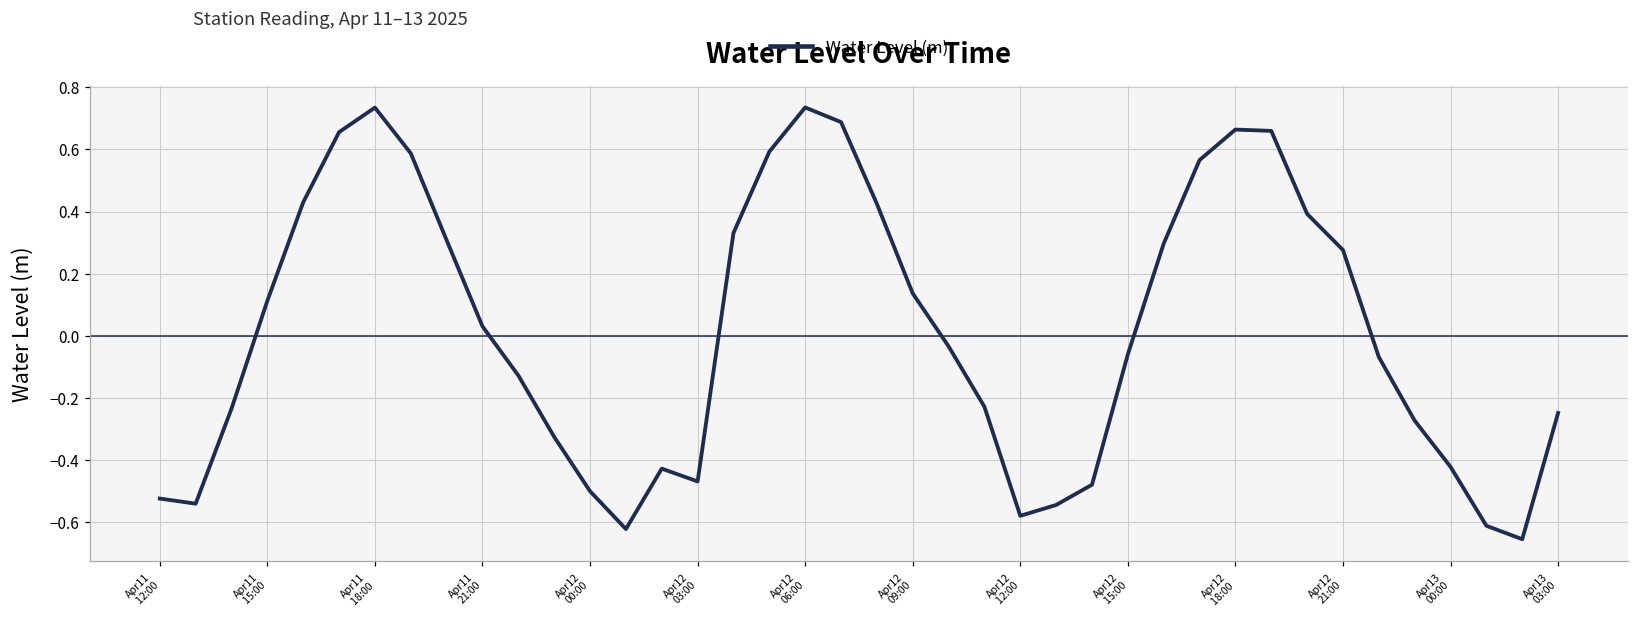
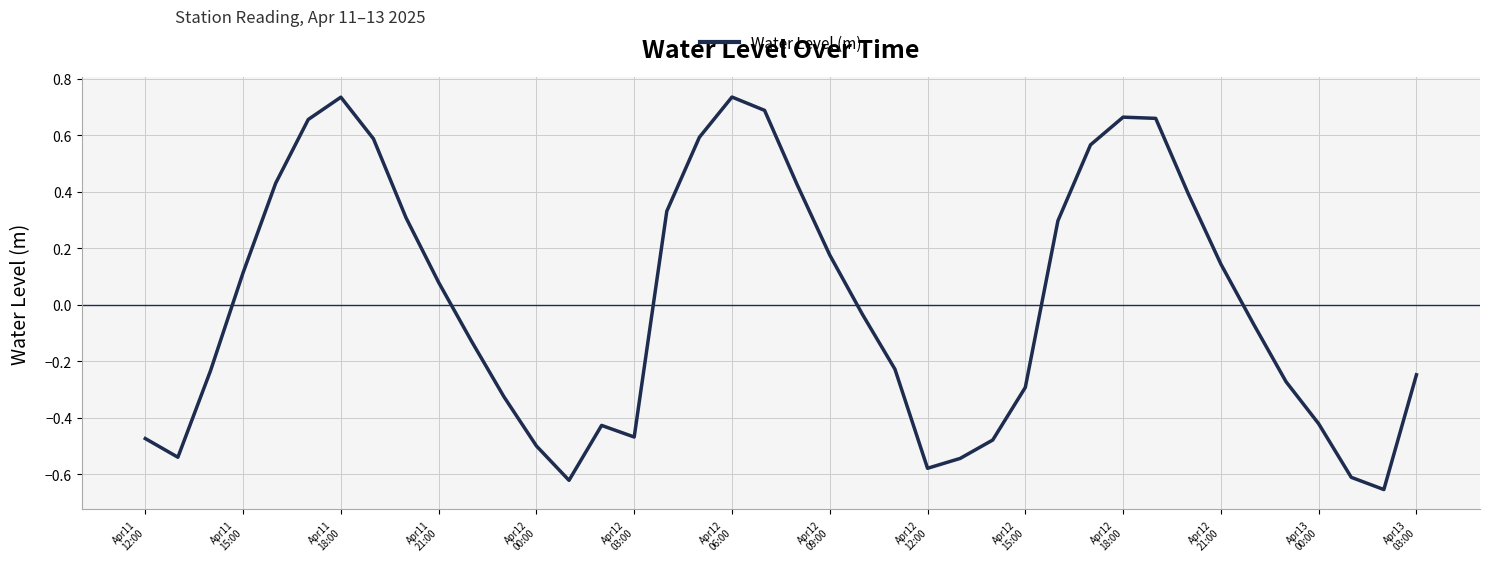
Apr11 12:00: -0.52 -> -0.47
Apr11 21:00: 0.03 -> 0.08
Apr12 09:00: 0.14 -> 0.18
Apr12 15:00: -0.06 -> -0.29
Apr12 21:00: 0.28 -> 0.14
